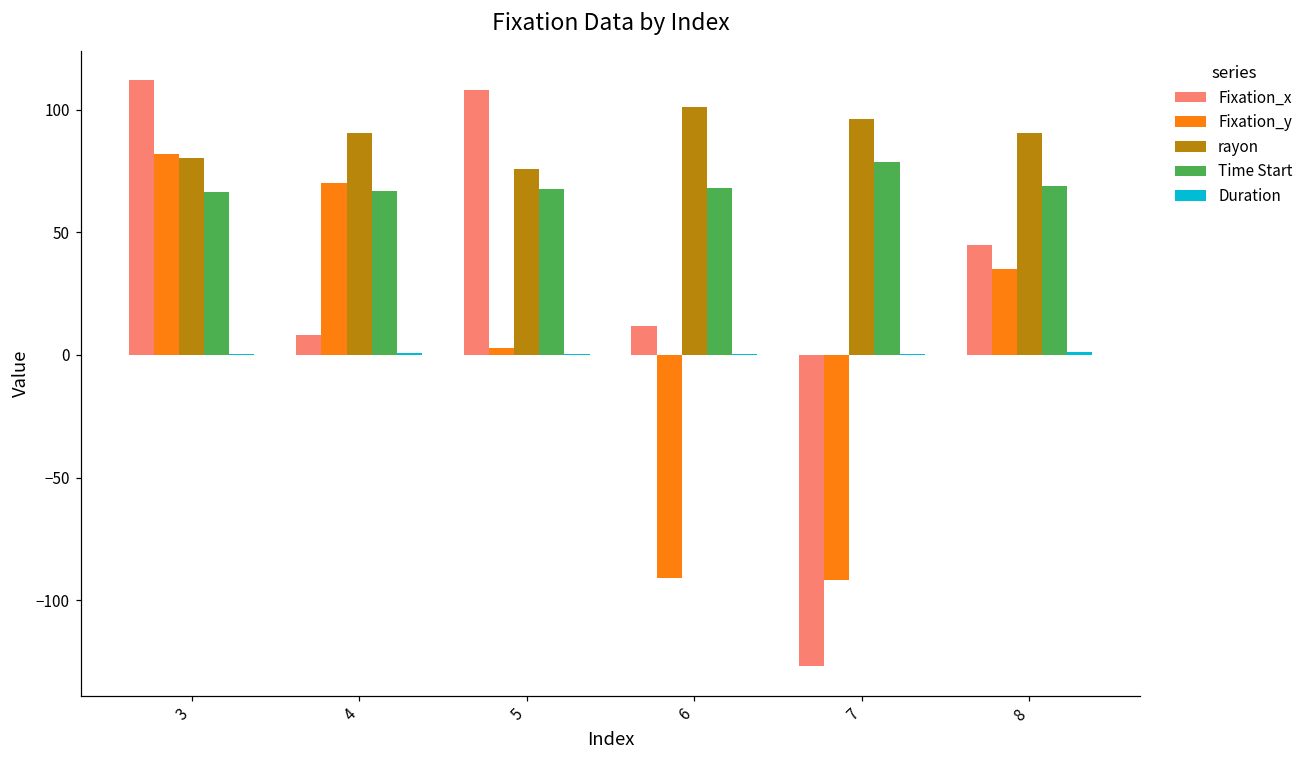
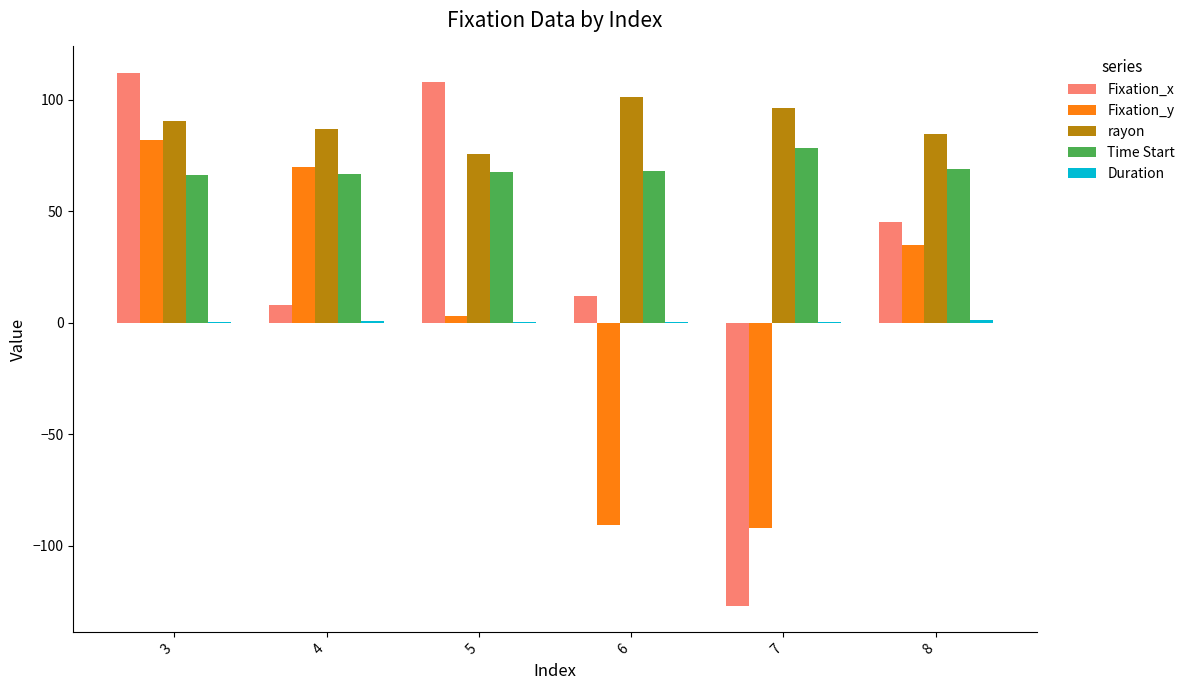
rayon, 3: 80 -> 91
rayon, 4: 91 -> 87
rayon, 8: 91 -> 85
